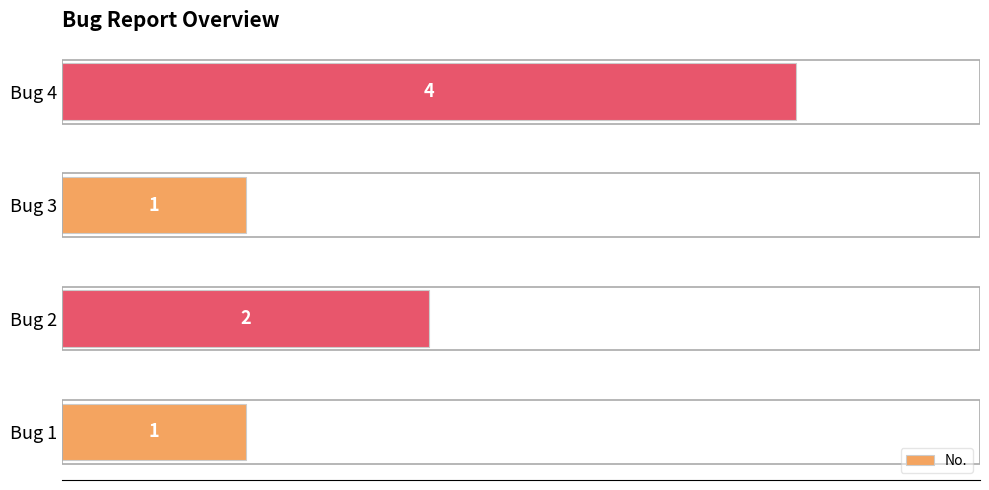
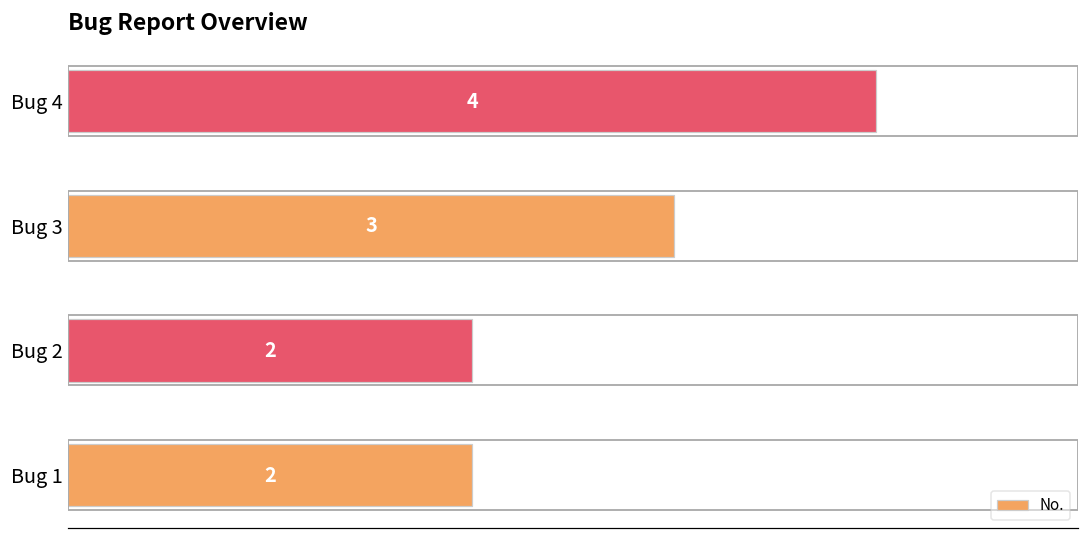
Bug 3: 1 -> 3
Bug 1: 1 -> 2
